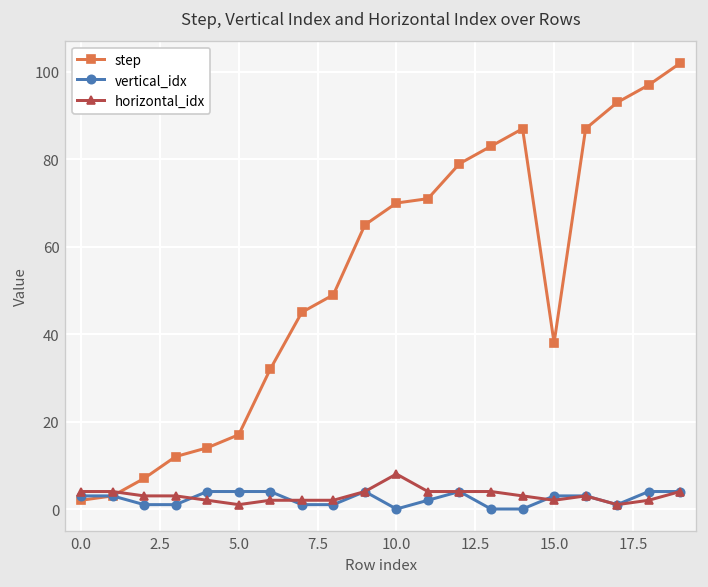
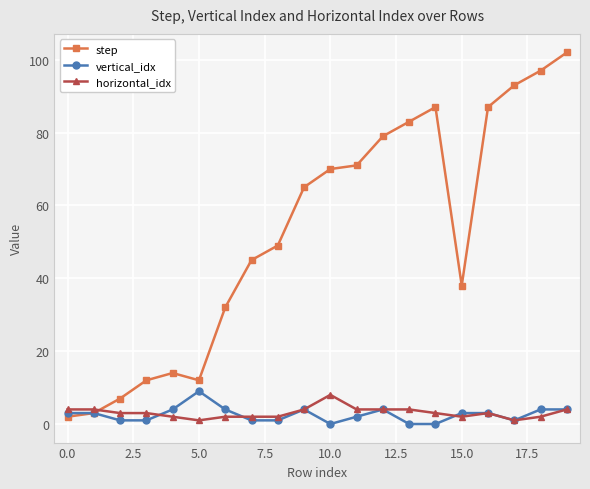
step, 5.0: 17 -> 12
vertical_idx, 5.0: 4 -> 9
